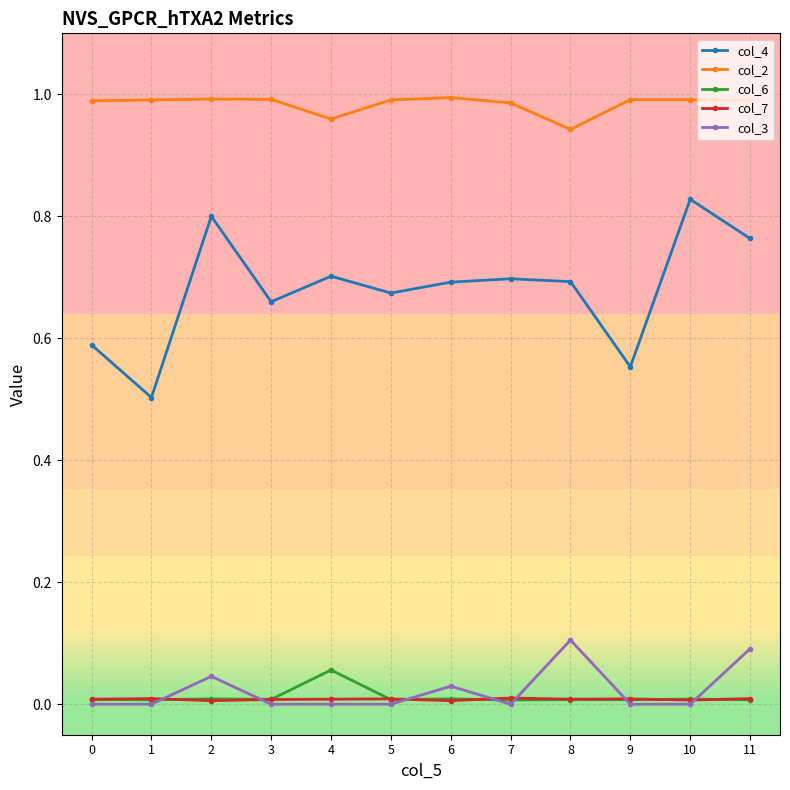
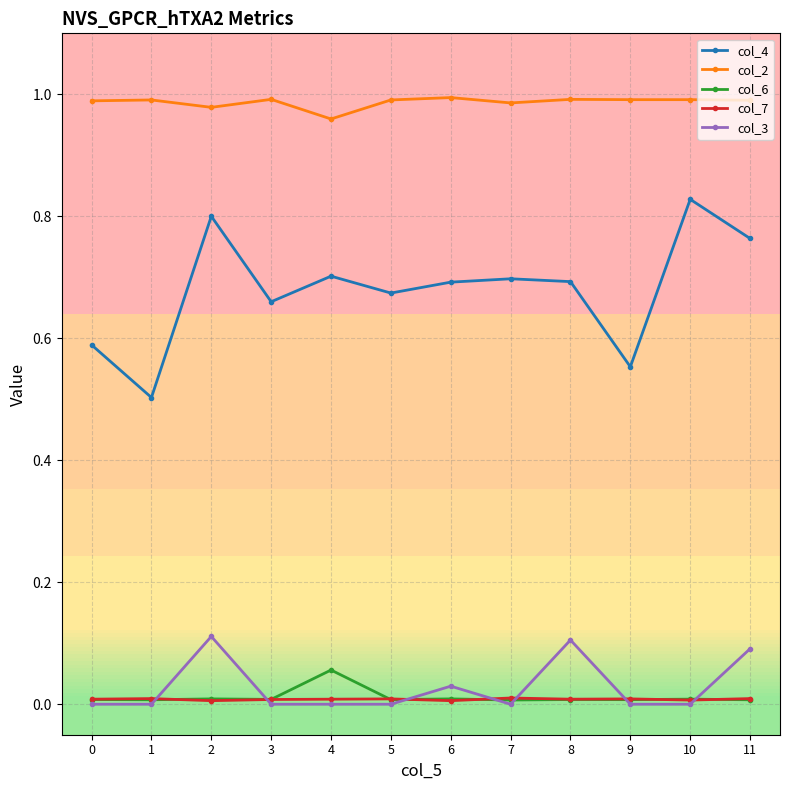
col_2, 2: 0.99 -> 0.98
col_3, 2: 0.05 -> 0.11
col_2, 8: 0.94 -> 0.99
